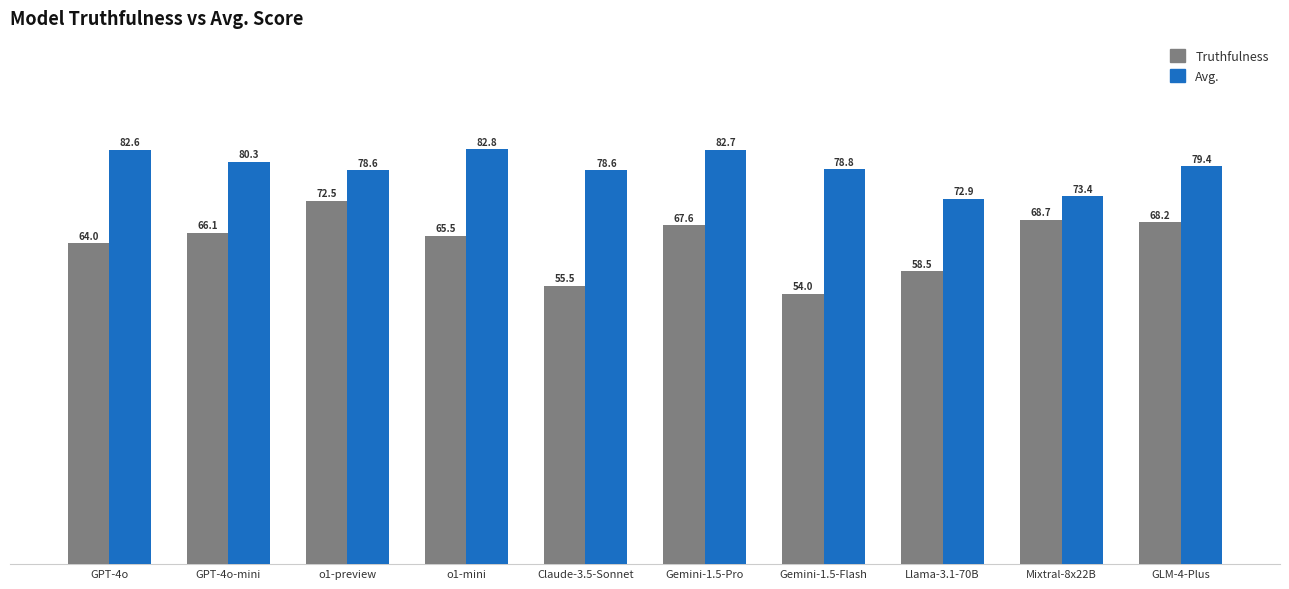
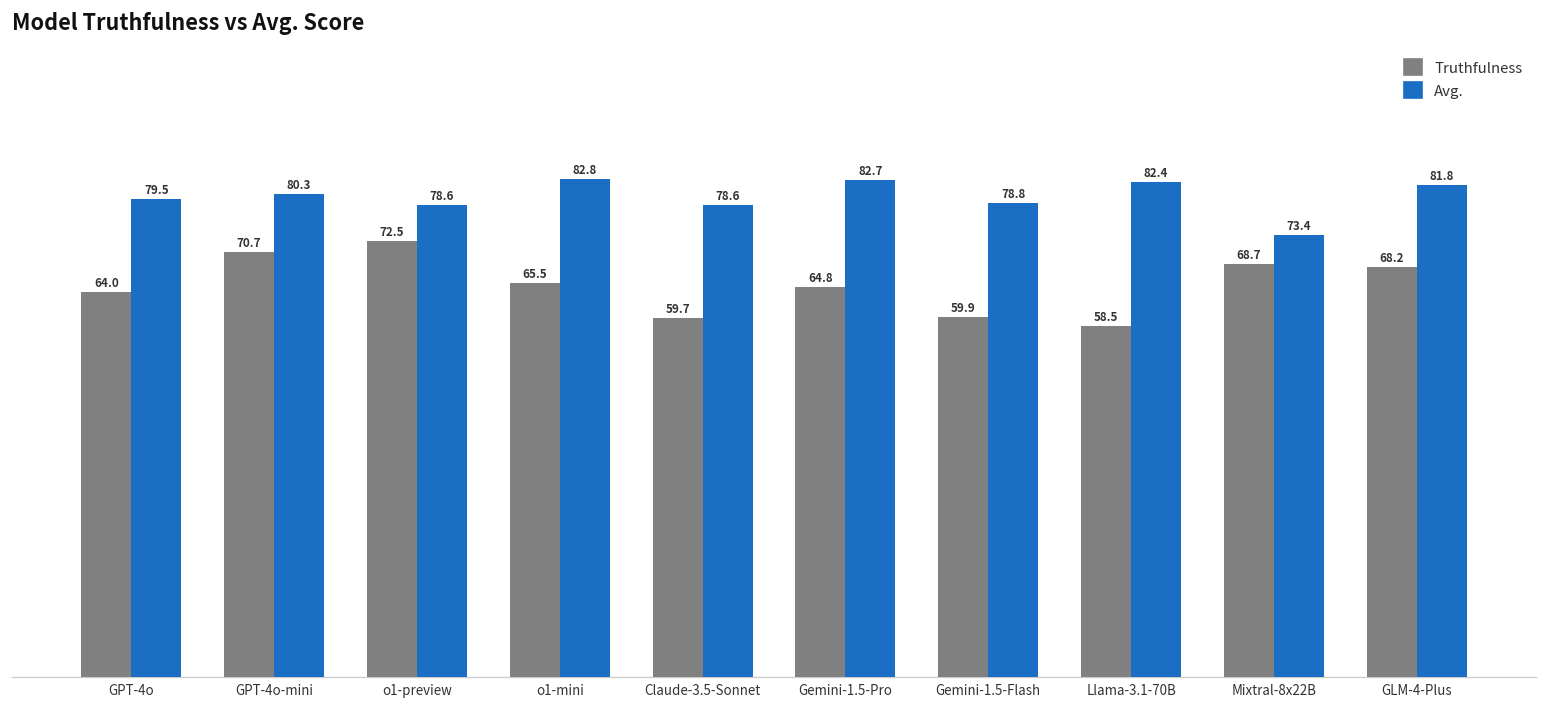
Avg., GPT-4o: 82.6 -> 79.5
Truthfulness, GPT-4o-mini: 66.1 -> 70.7
Truthfulness, Claude-3.5-Sonnet: 55.5 -> 59.7
Truthfulness, Gemini-1.5-Pro: 67.6 -> 64.8
Truthfulness, Gemini-1.5-Flash: 54.0 -> 59.9
Avg., Llama-3.1-70B: 72.9 -> 82.4
Avg., GLM-4-Plus: 79.4 -> 81.8
